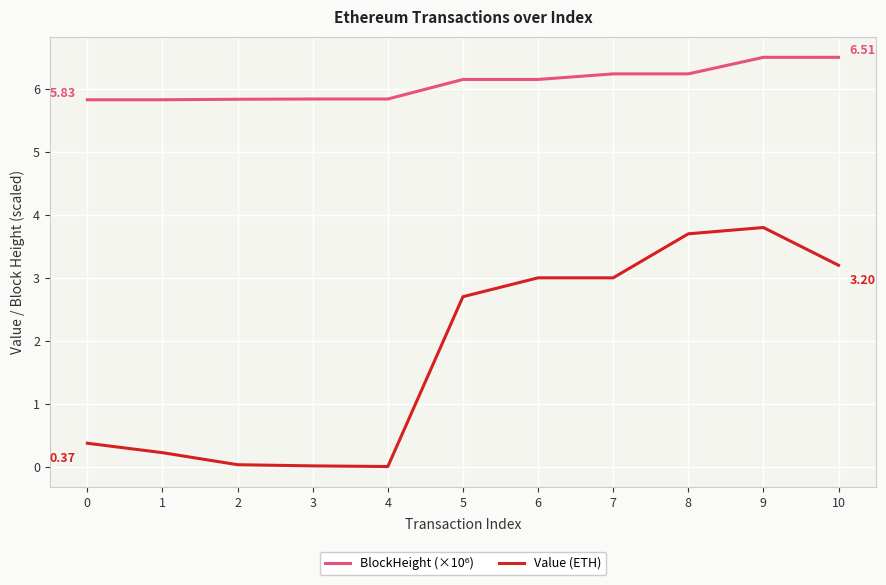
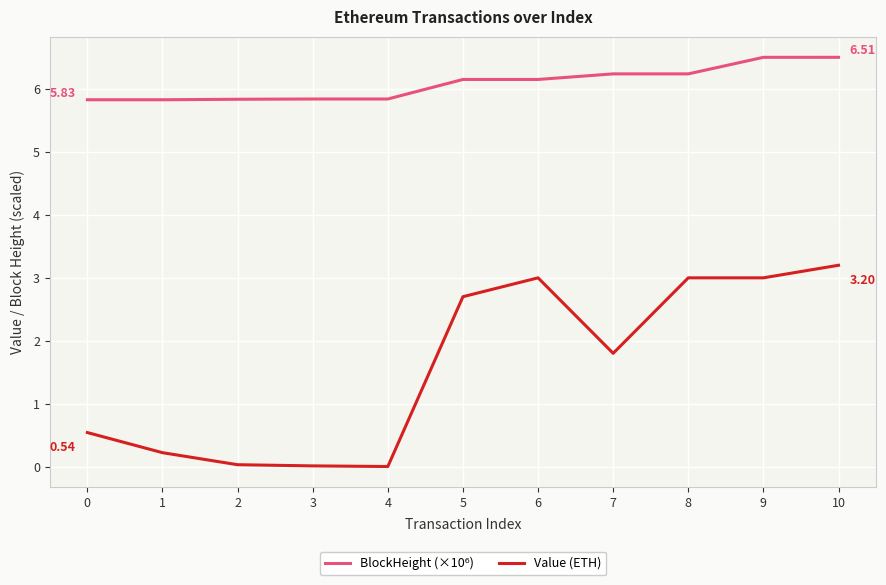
Value (ETH), 0: 0.37 -> 0.54
Value (ETH), 7: 3.0 -> 1.8
Value (ETH), 8: 3.7 -> 3.0
Value (ETH), 9: 3.8 -> 3.0
